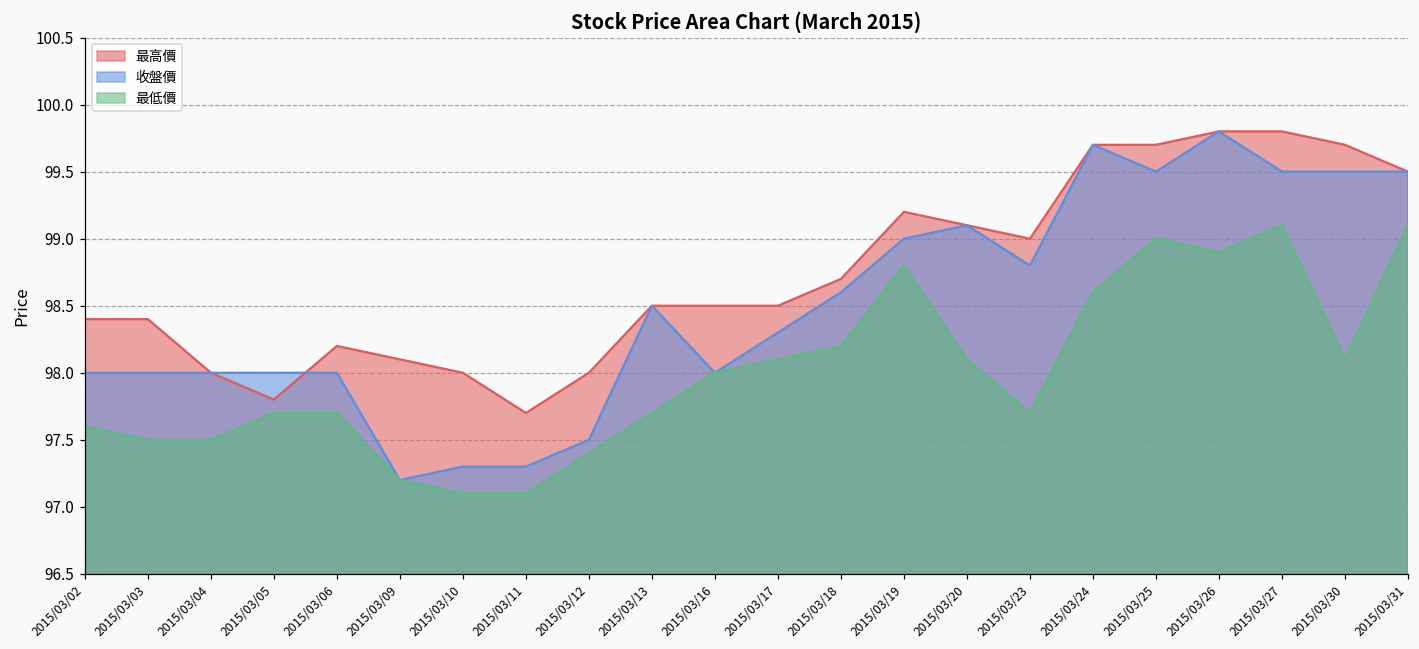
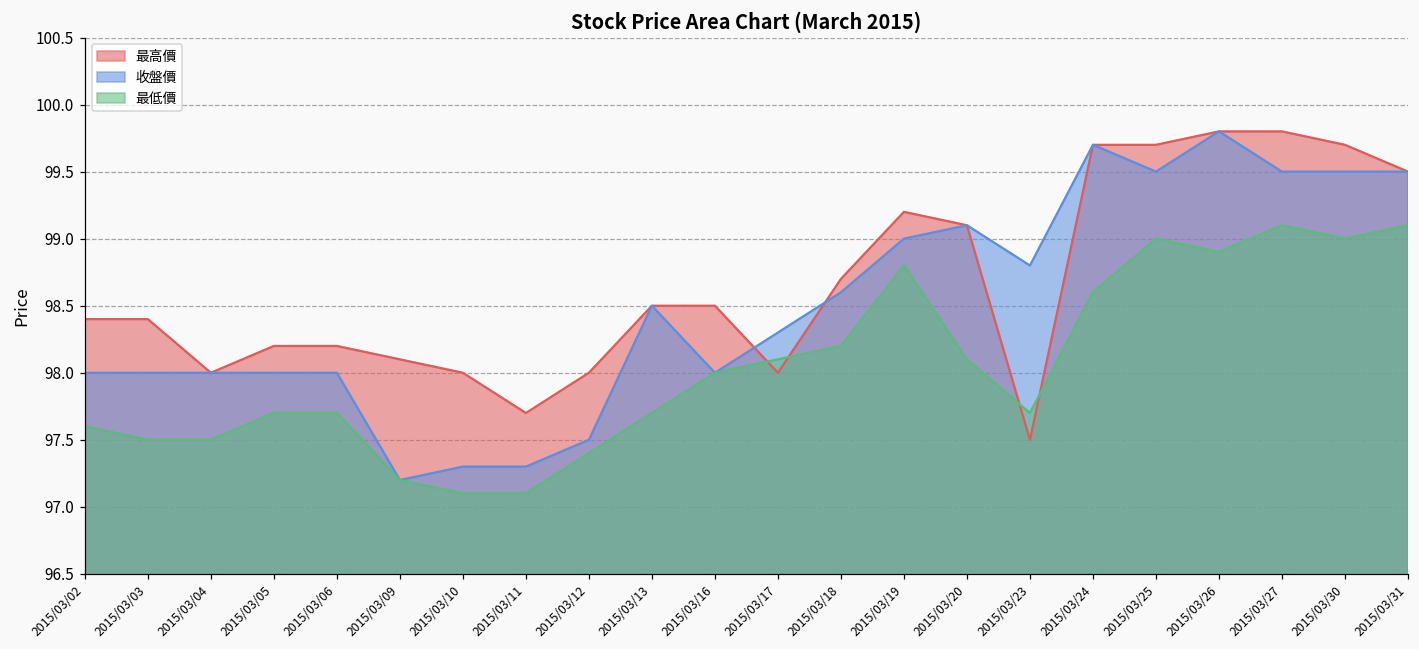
最高價, 2015/03/05: 97.8 -> 98.2
最高價, 2015/03/17: 98.5 -> 98.0
最高價, 2015/03/23: 99.0 -> 97.5
最低價, 2015/03/30: 98.1 -> 99.0
